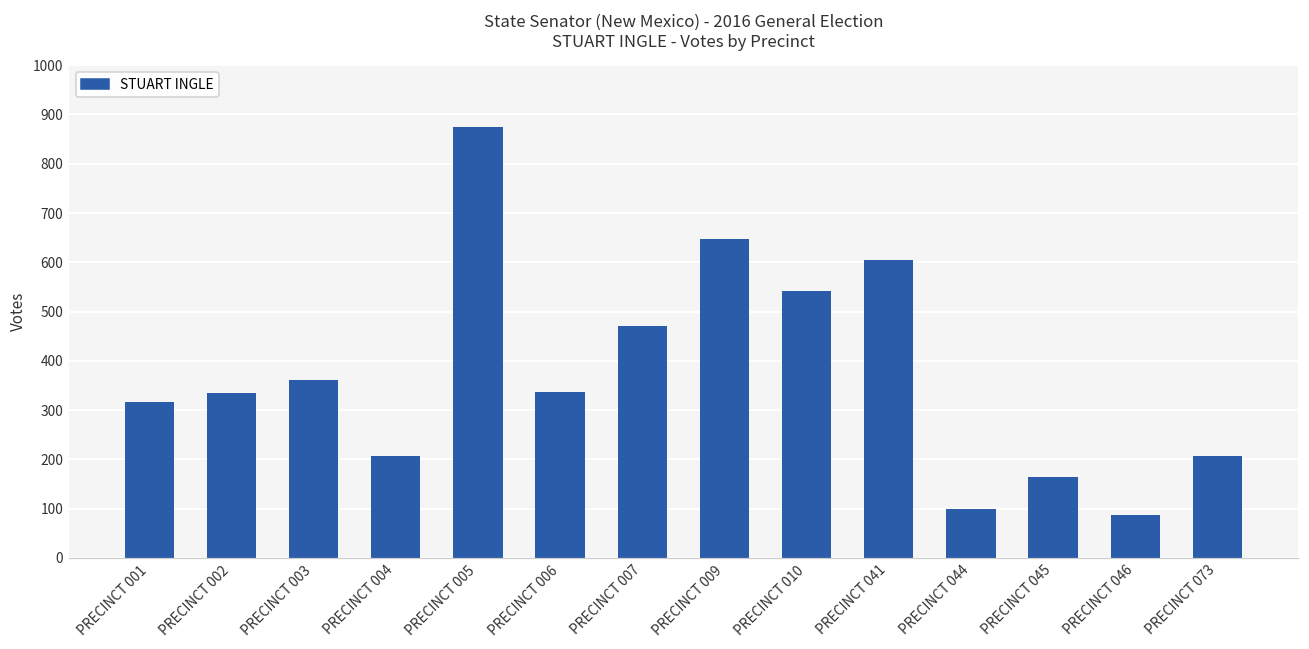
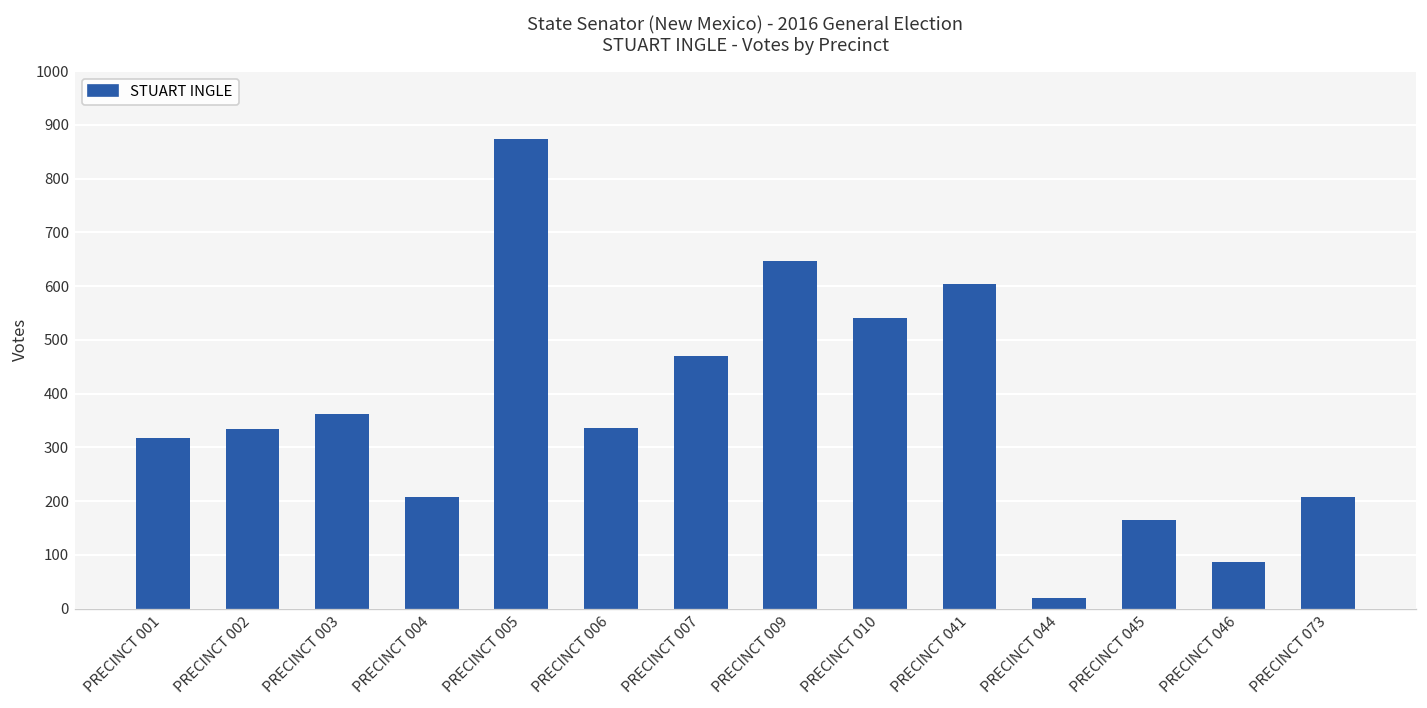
PRECINCT 044: 100 -> 20
